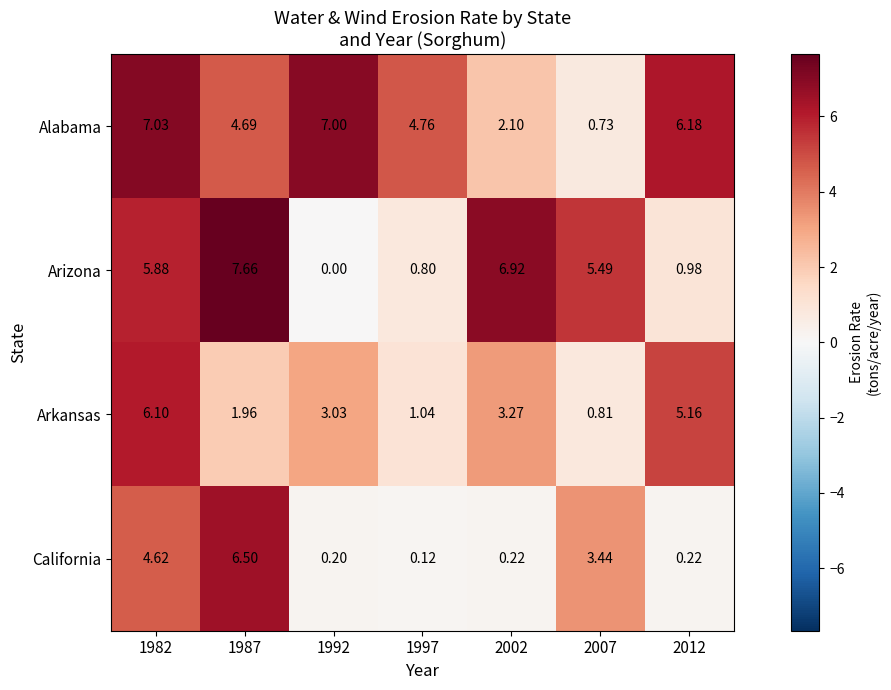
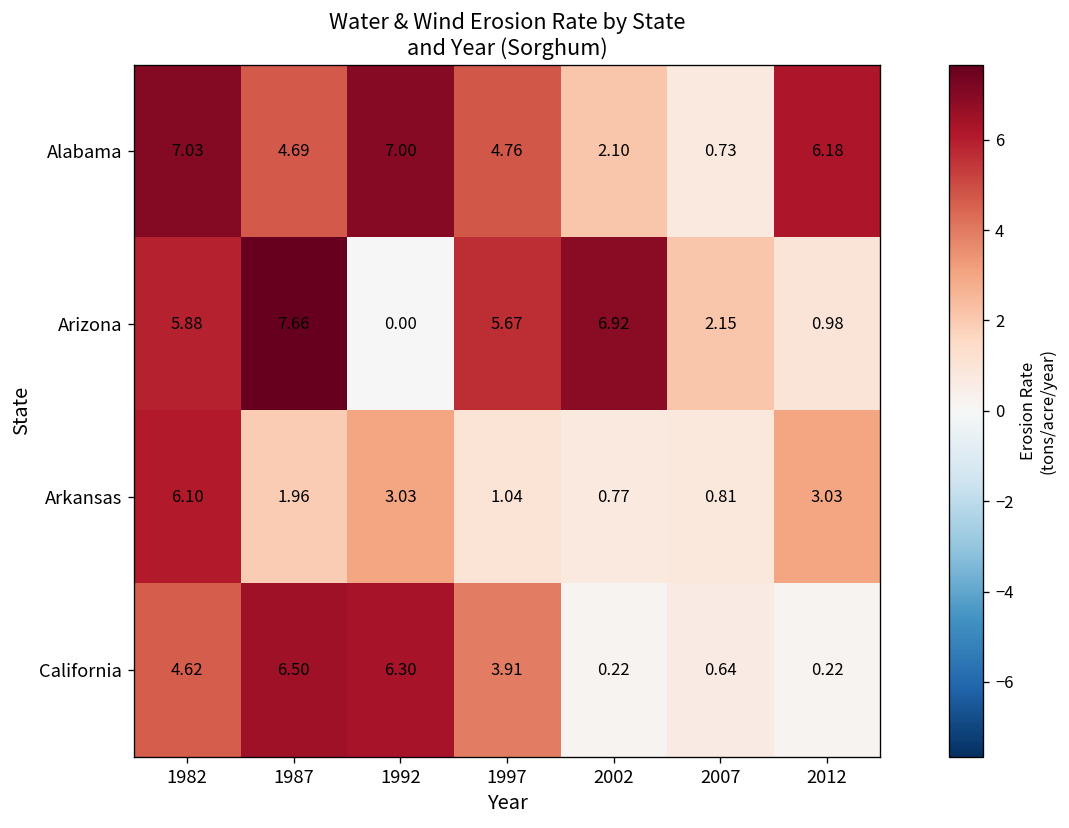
Arizona, 1997: 0.80 -> 5.67
Arizona, 2007: 5.49 -> 2.15
Arkansas, 2002: 3.27 -> 0.77
Arkansas, 2012: 5.16 -> 3.03
California, 1992: 0.20 -> 6.30
California, 1997: 0.12 -> 3.91
California, 2007: 3.44 -> 0.64
